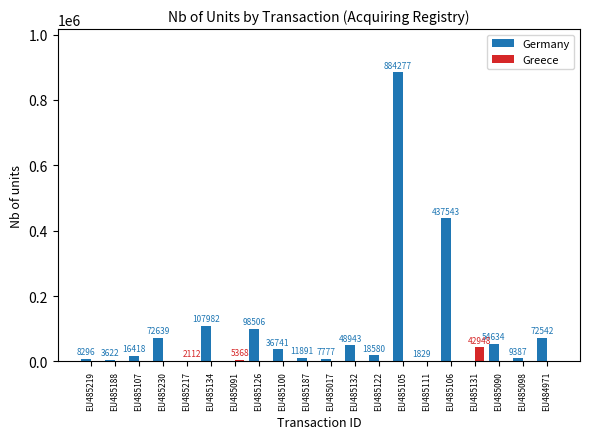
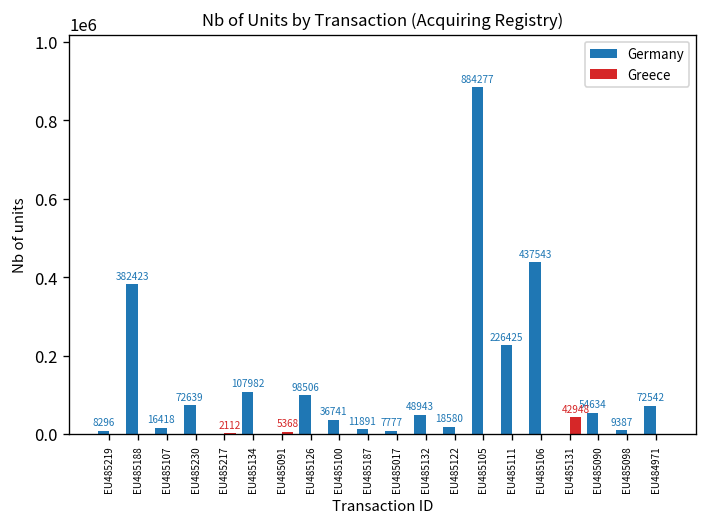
Germany, EU485188: 3622 -> 382423
Germany, EU485111: 1829 -> 226425
